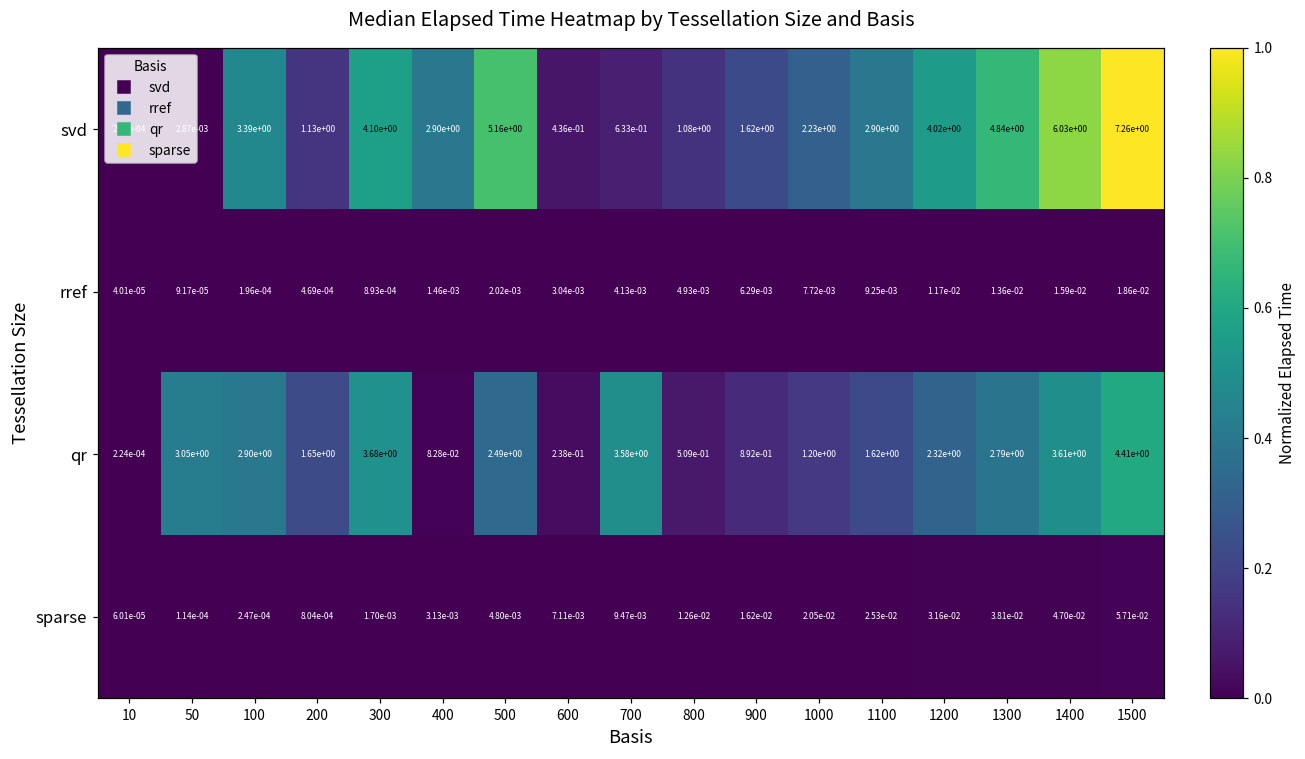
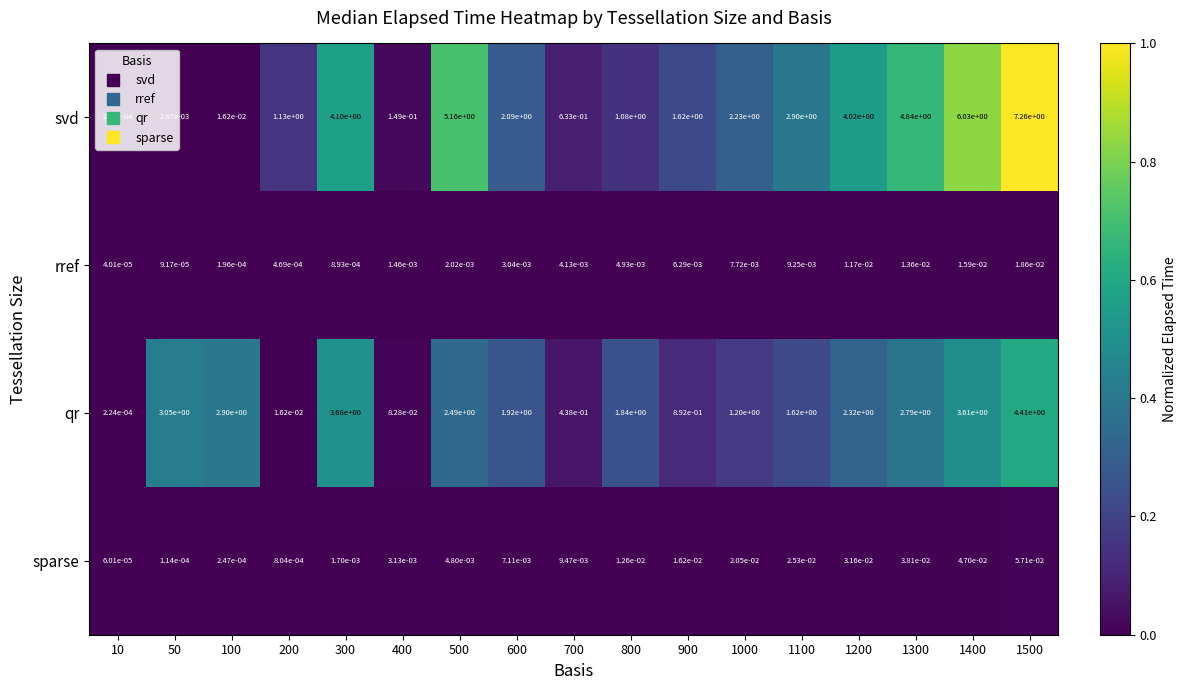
svd, 100: 3.39e+00 -> 1.62e-02
svd, 400: 2.90e+00 -> 1.49e-01
svd, 600: 4.36e-01 -> 2.09e+00
qr, 200: 1.65e+00 -> 1.62e-02
qr, 600: 2.38e-01 -> 1.92e+00
qr, 700: 3.58e+00 -> 4.38e-01
qr, 800: 5.09e-01 -> 1.84e+00
